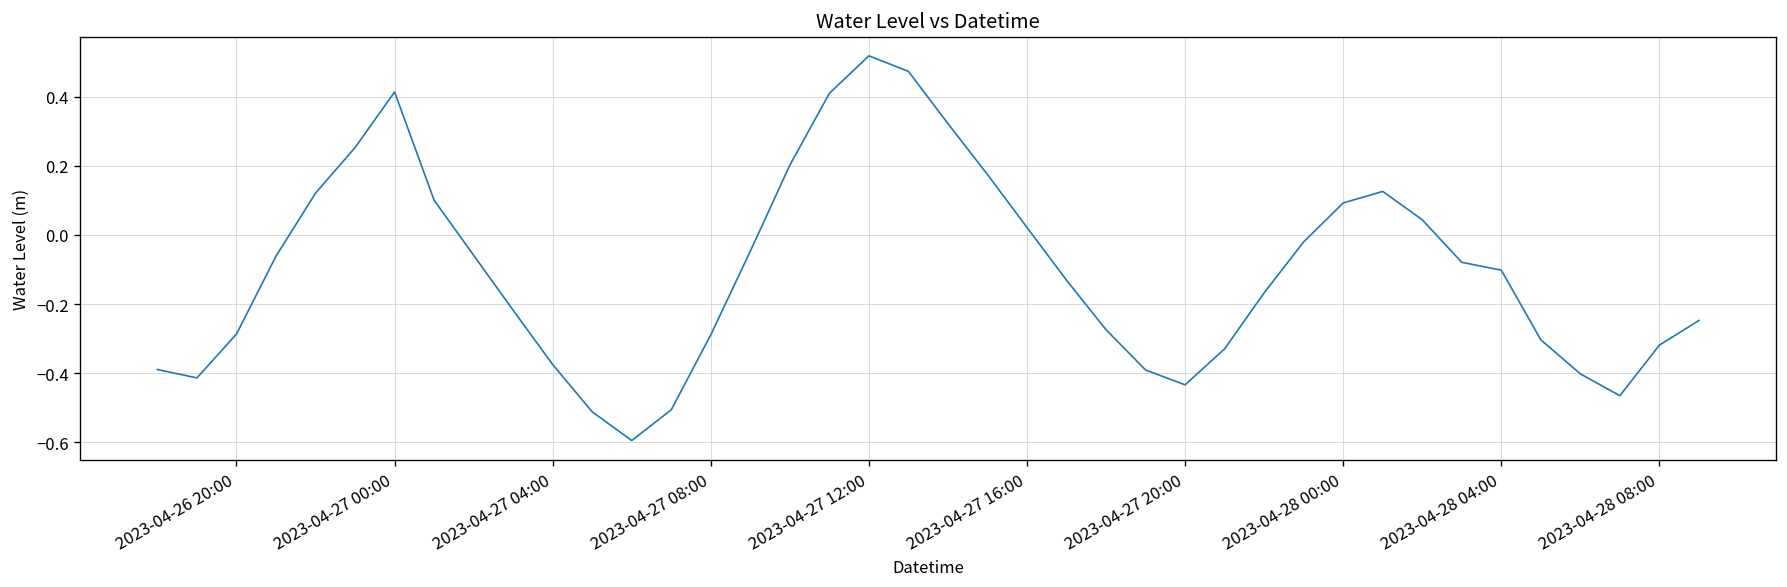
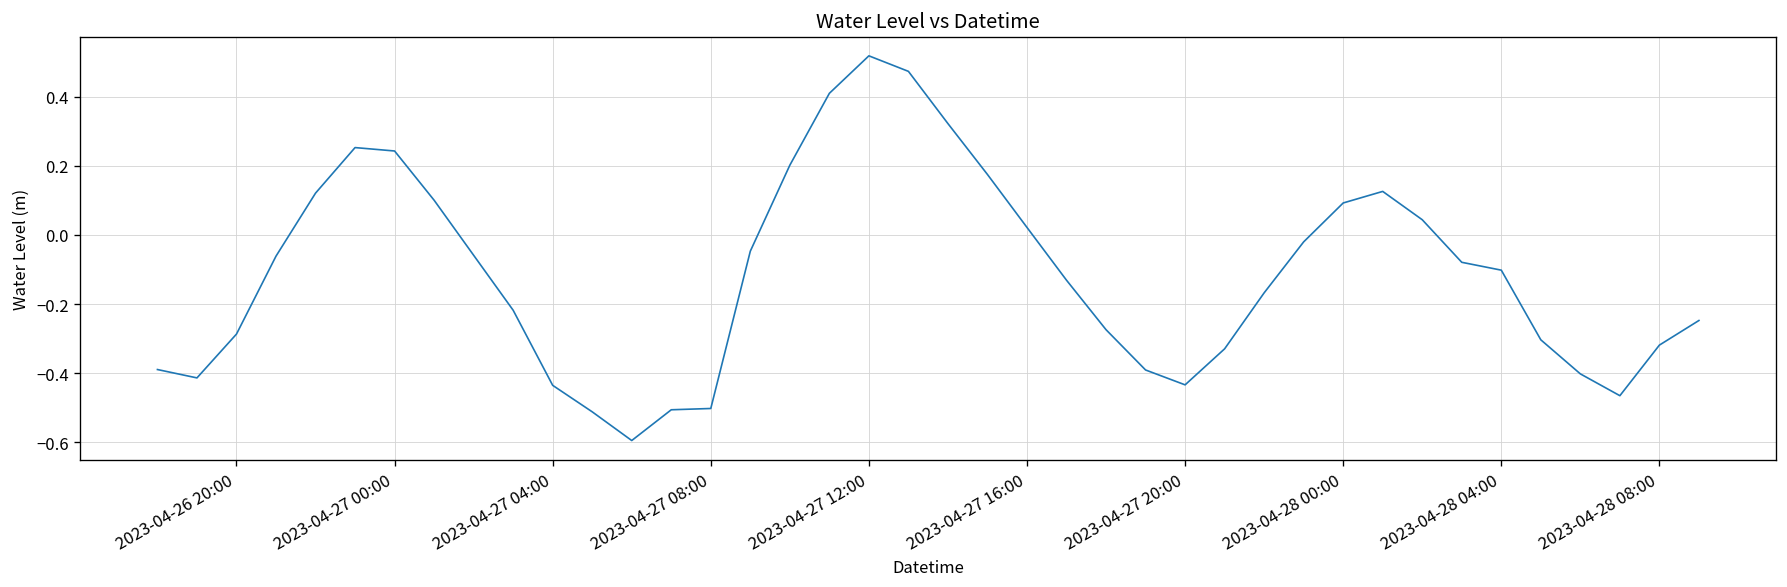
2023-04-27 00:00: 0.41 -> 0.24
2023-04-27 04:00: -0.38 -> -0.44
2023-04-27 08:00: -0.29 -> -0.50
